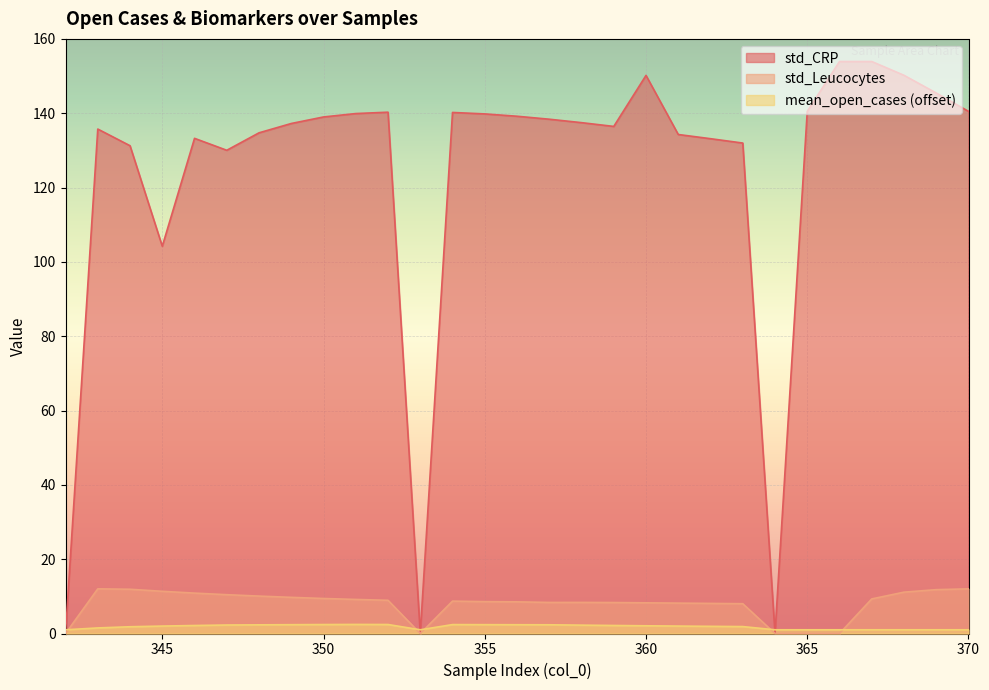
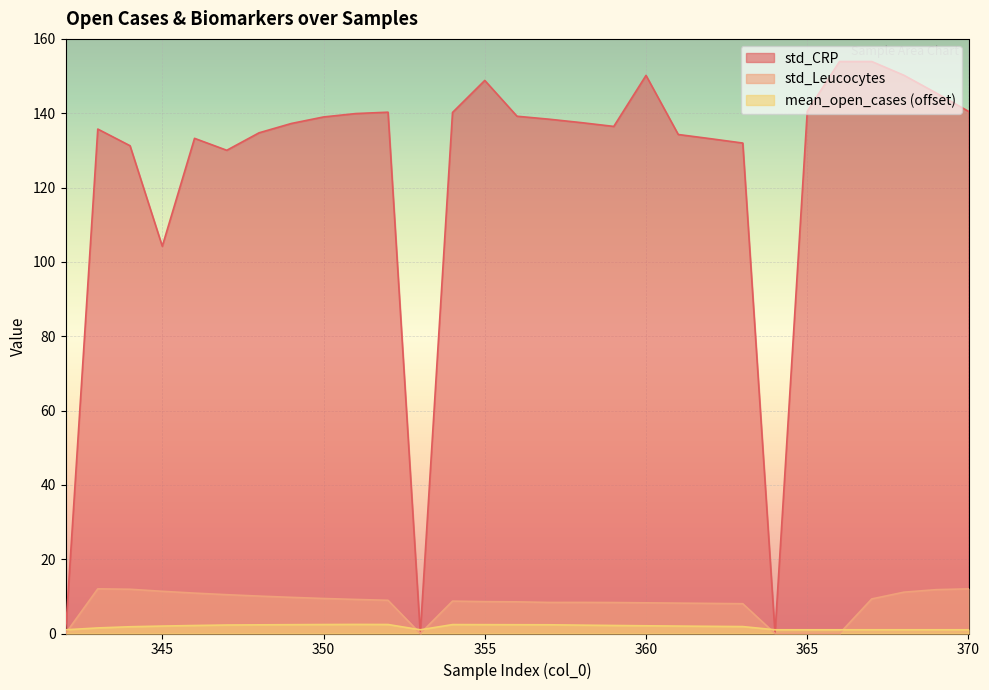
std_CRP, 355: 140 -> 149
